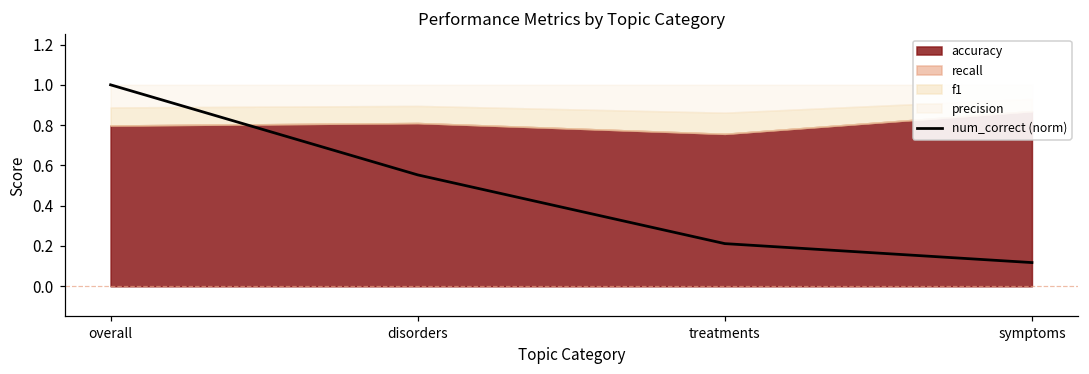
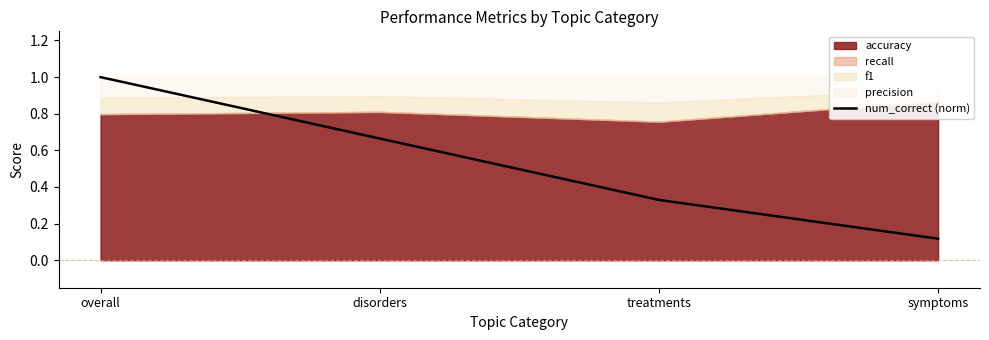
num_correct (norm), disorders: 0.55 -> 0.66
num_correct (norm), treatments: 0.21 -> 0.33
